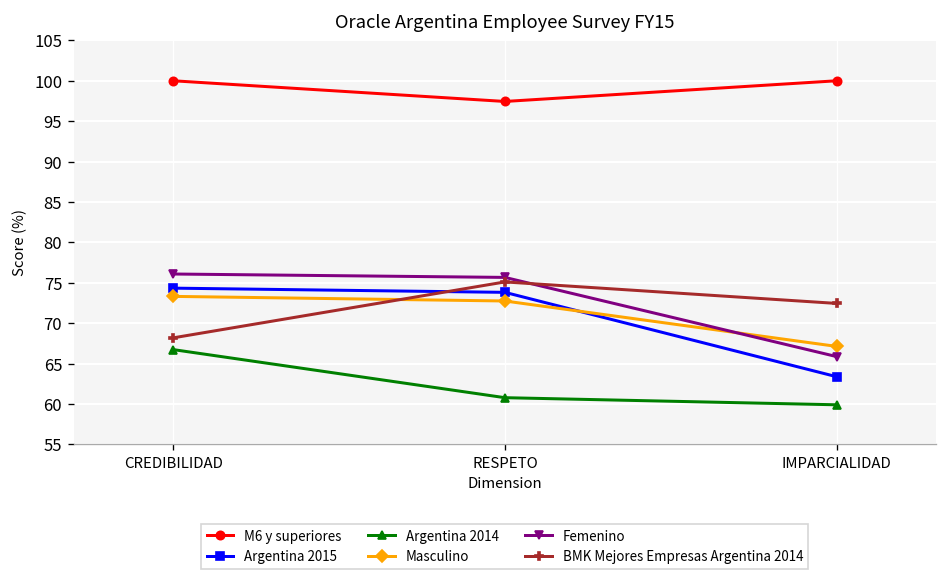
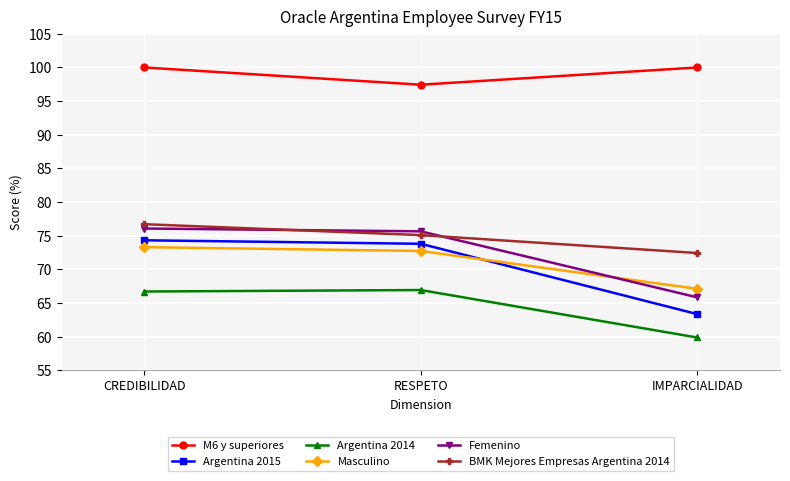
BMK Mejores Empresas Argentina 2014, CREDIBILIDAD: 68 -> 77
Argentina 2014, RESPETO: 61 -> 67
